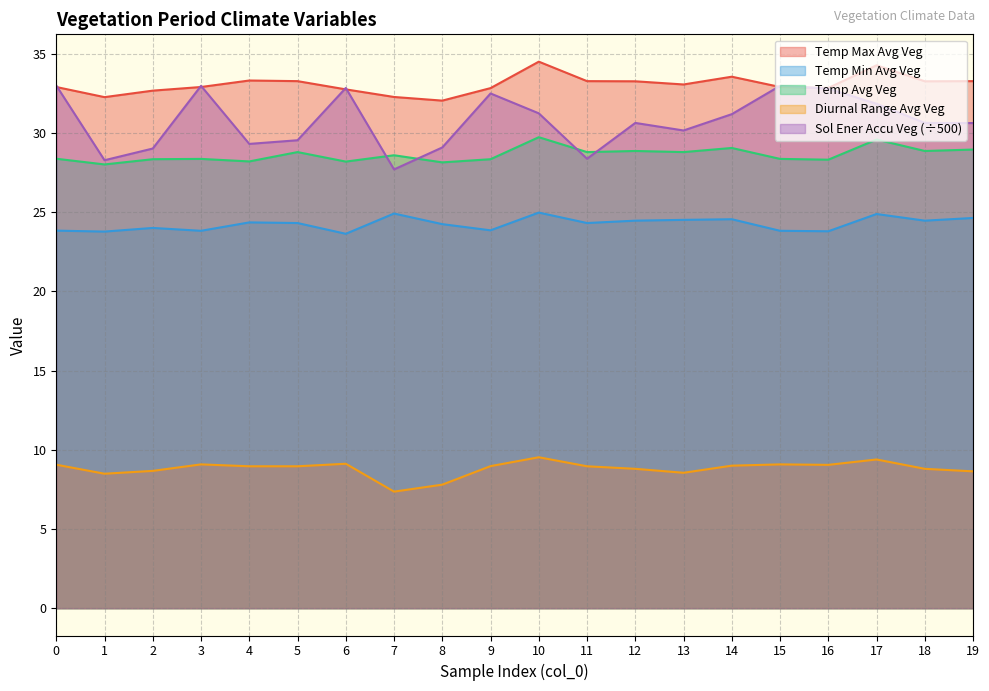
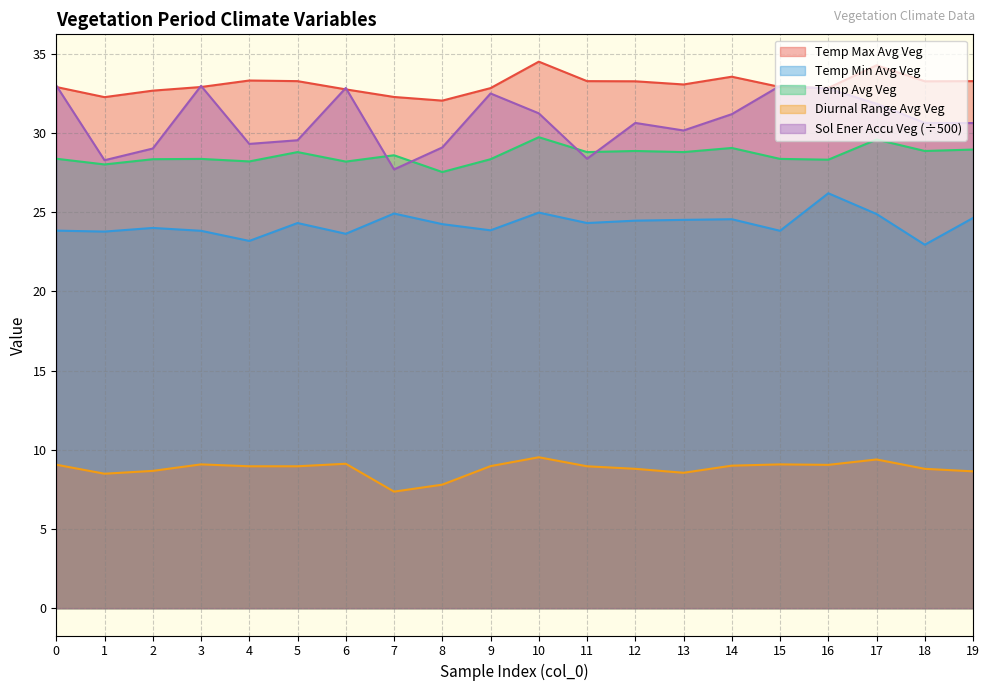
Temp Min Avg Veg, 4: 24.4 -> 23.2
Temp Avg Veg, 8: 28.2 -> 27.5
Temp Min Avg Veg, 16: 23.8 -> 26.2
Temp Min Avg Veg, 18: 24.5 -> 23.0
